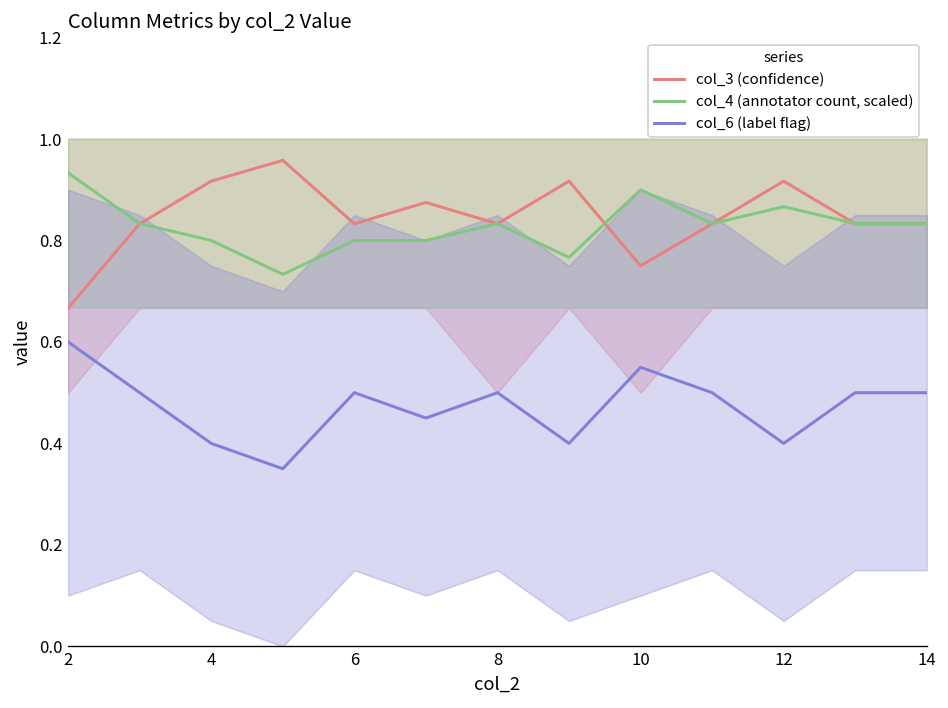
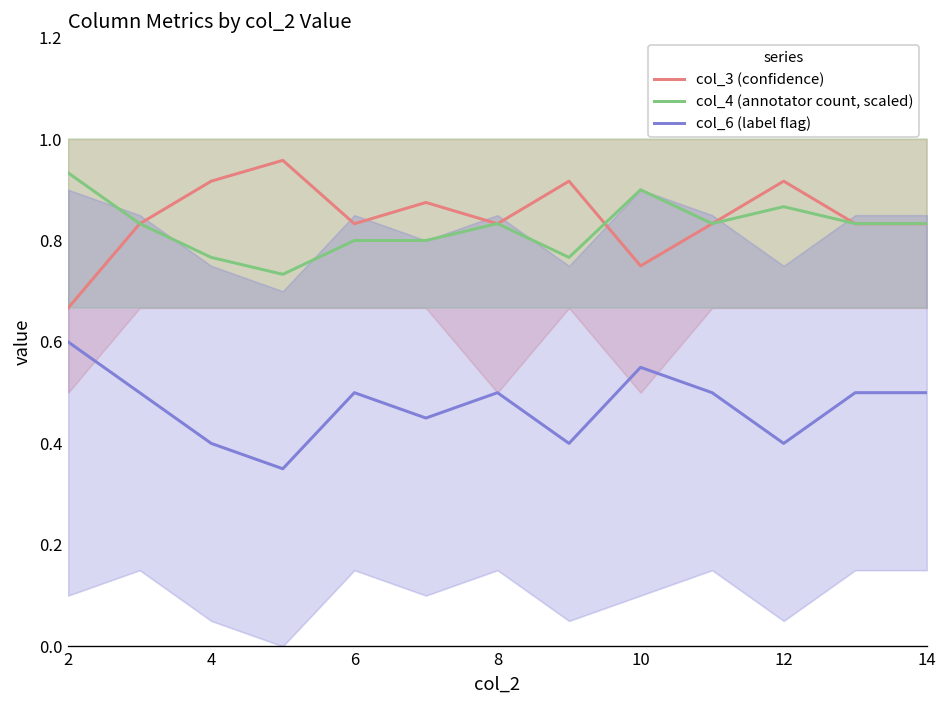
col_4 (annotator count, scaled), 4: 0.80 -> 0.77
